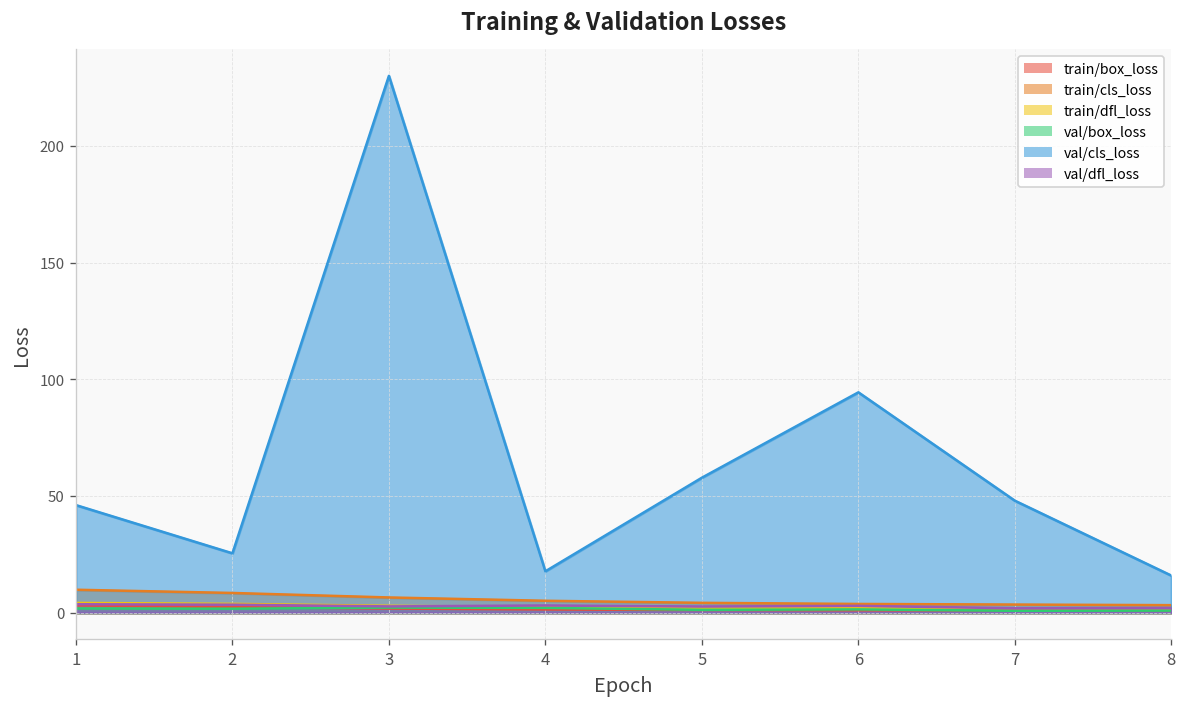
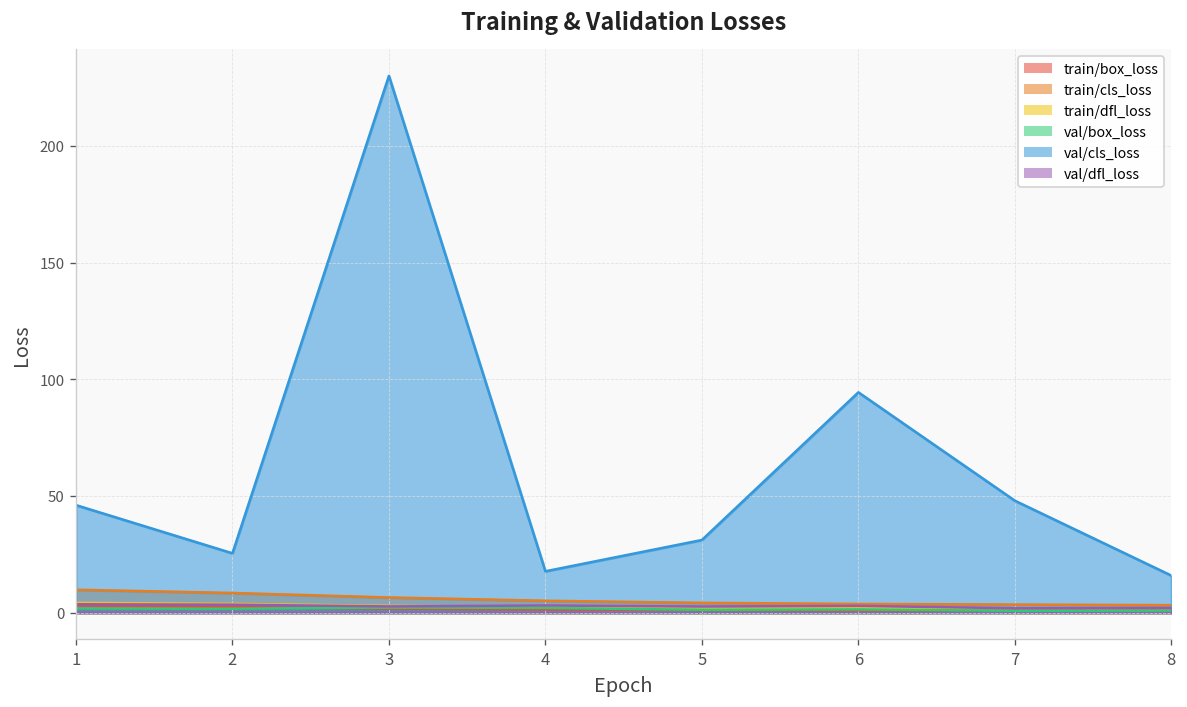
val/cls_loss, 5: 58 -> 31
